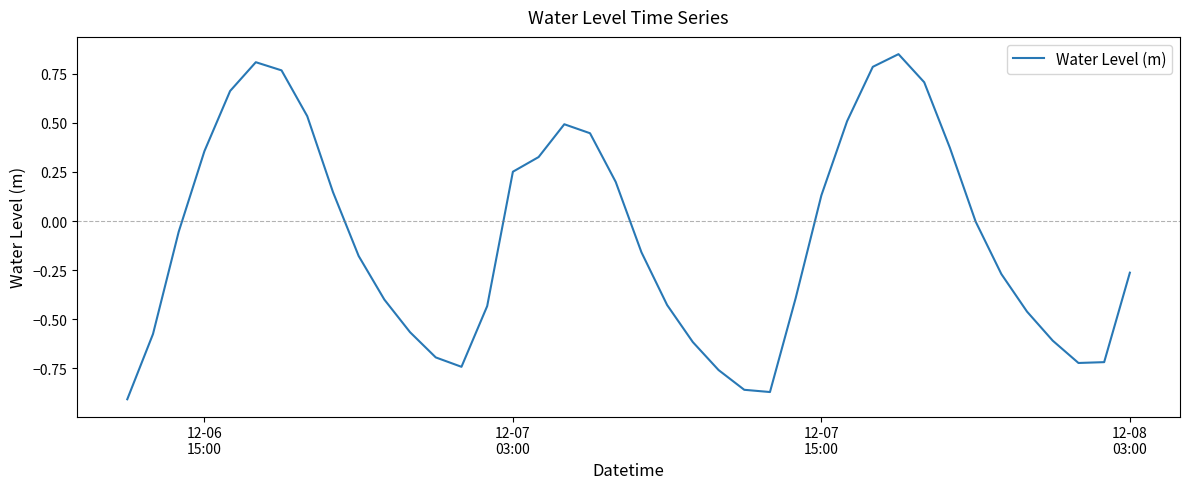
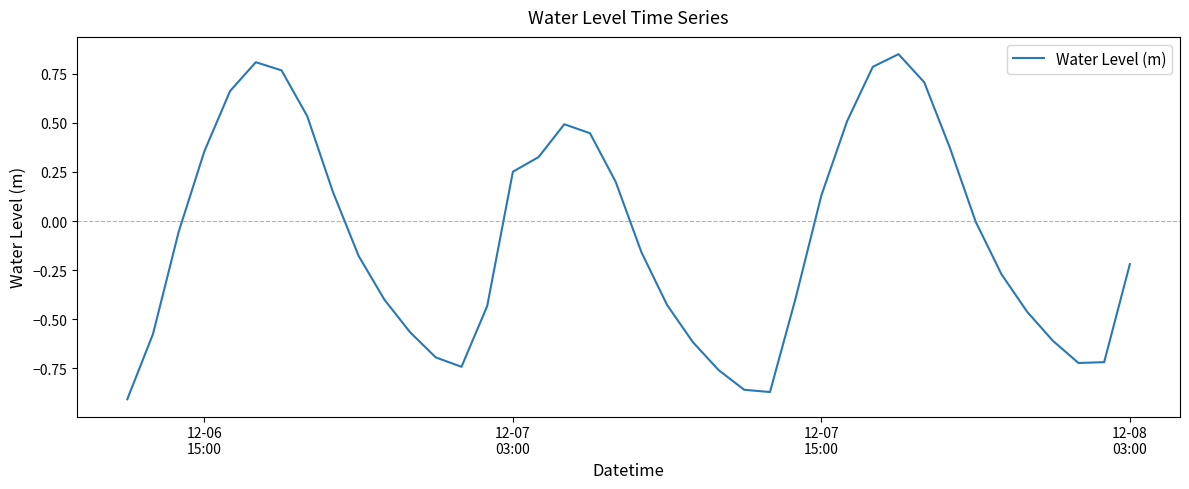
12-08 03:00: -0.26 -> -0.22
